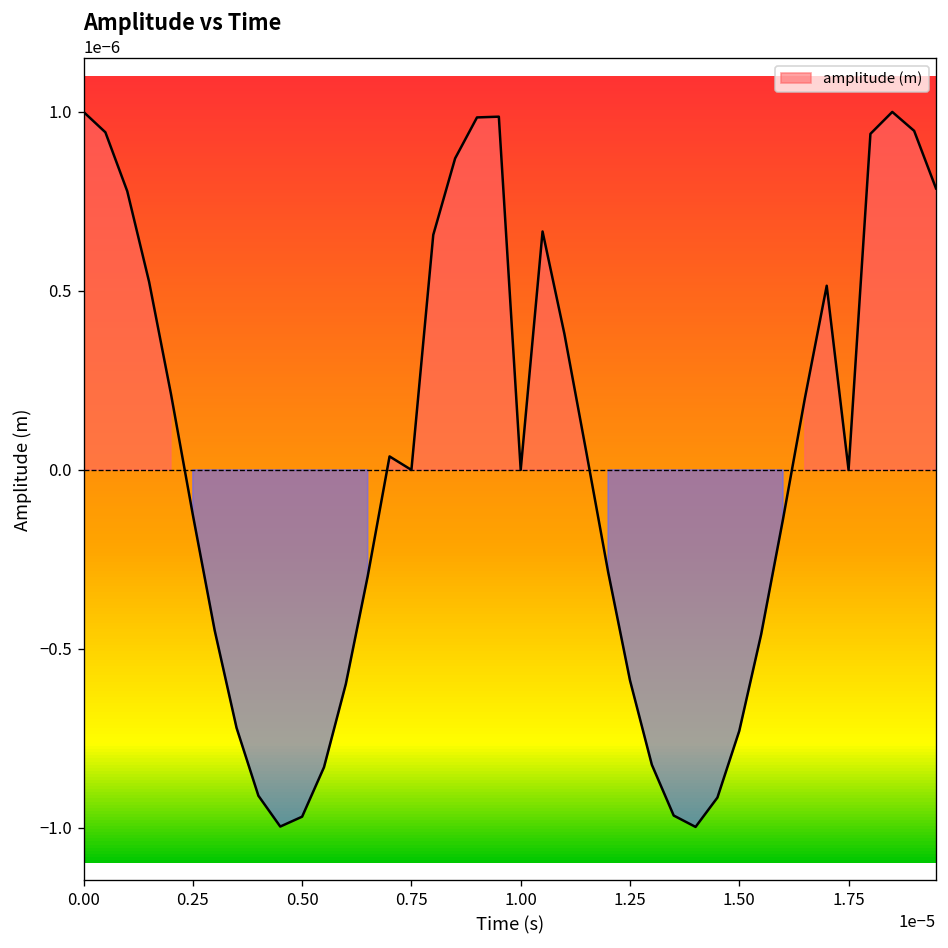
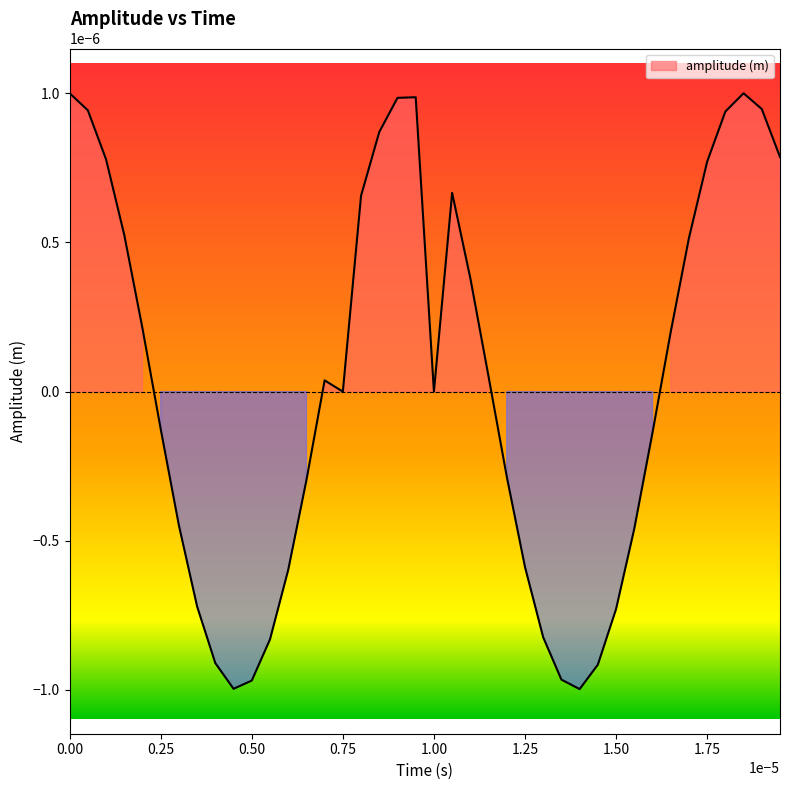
1.75: 0.000000 -> 0.000001
